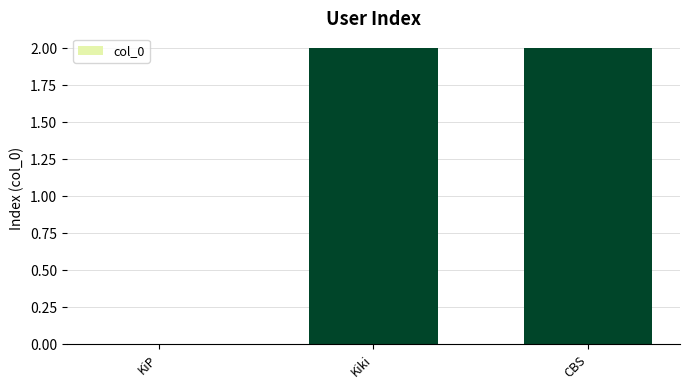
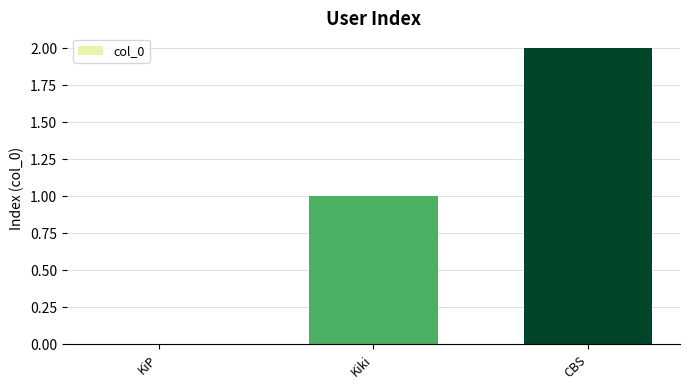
Kiki: 2 -> 1
